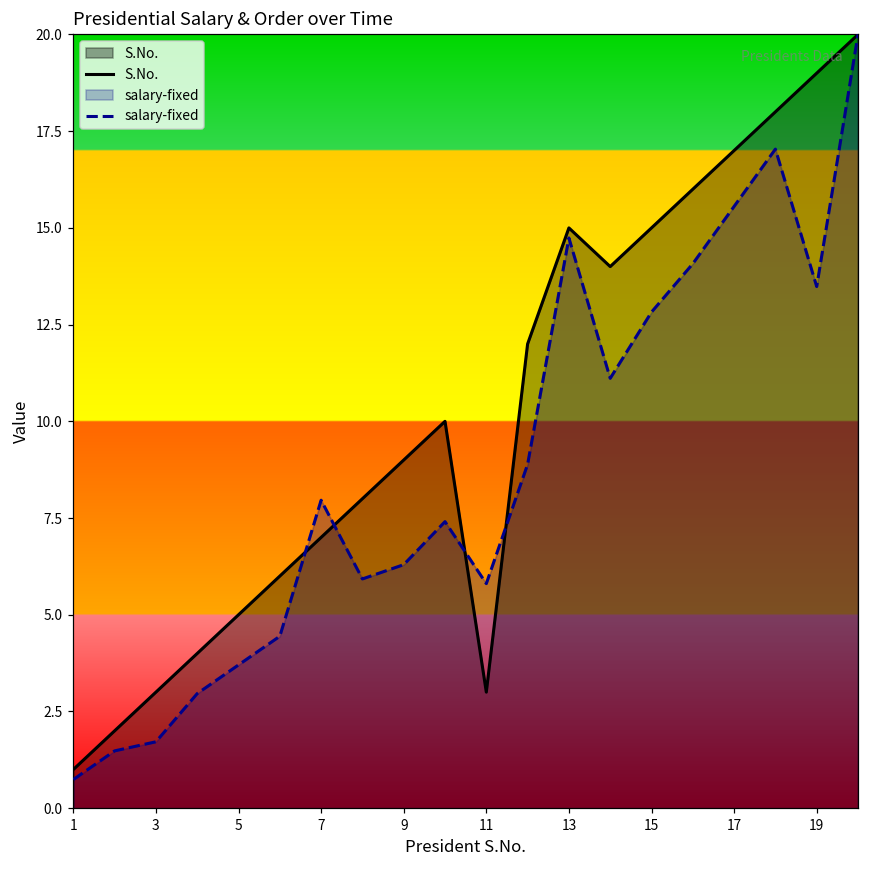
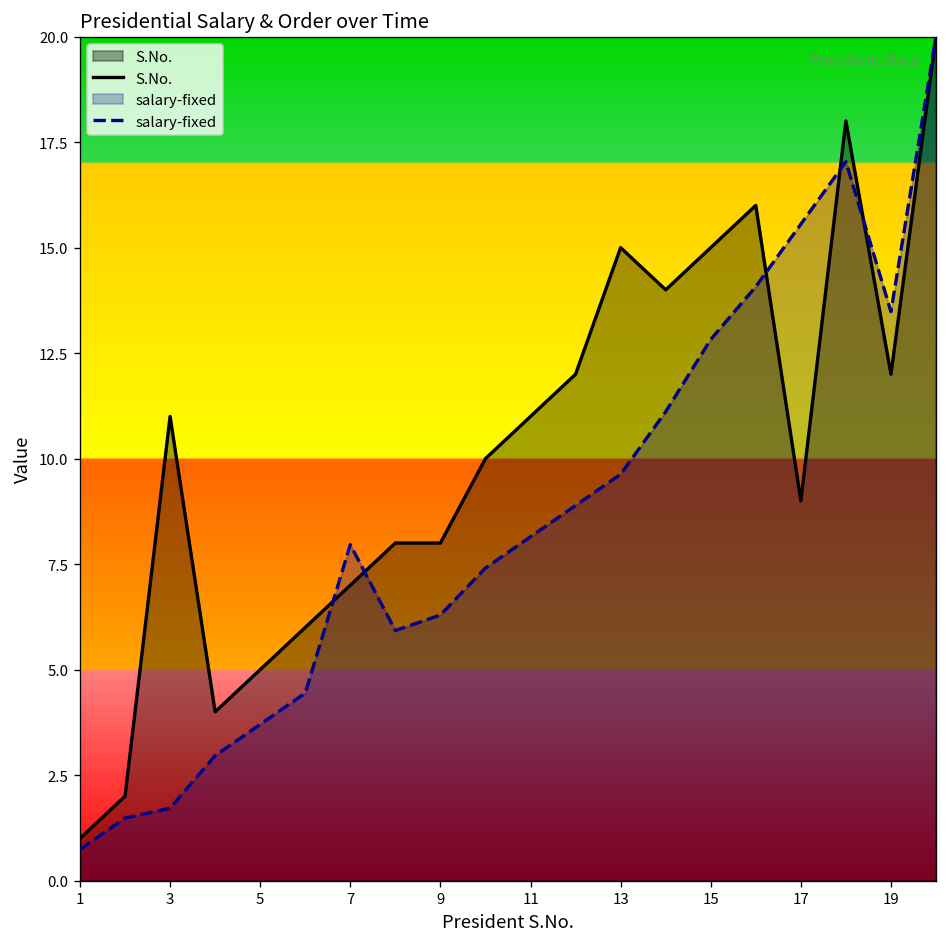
S.No., 3: 3 -> 11
S.No., 9: 9 -> 8
S.No., 11: 3 -> 11
salary-fixed, 11: 5.8 -> 8.1
salary-fixed, 13: 14.7 -> 9.6
S.No., 17: 17 -> 9
S.No., 19: 19 -> 12
